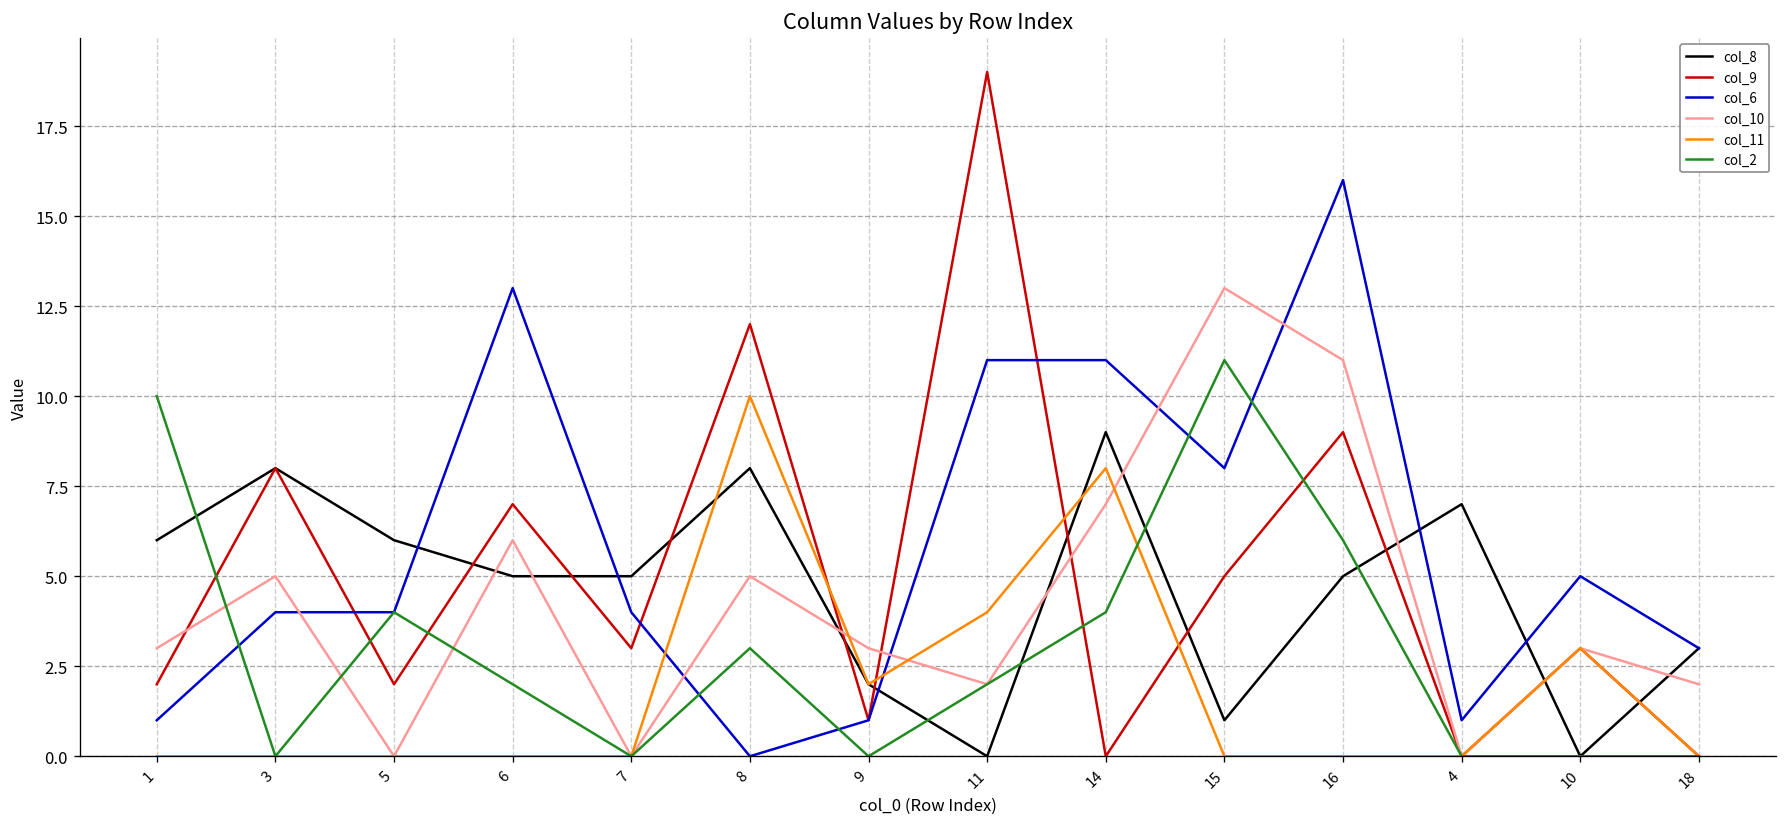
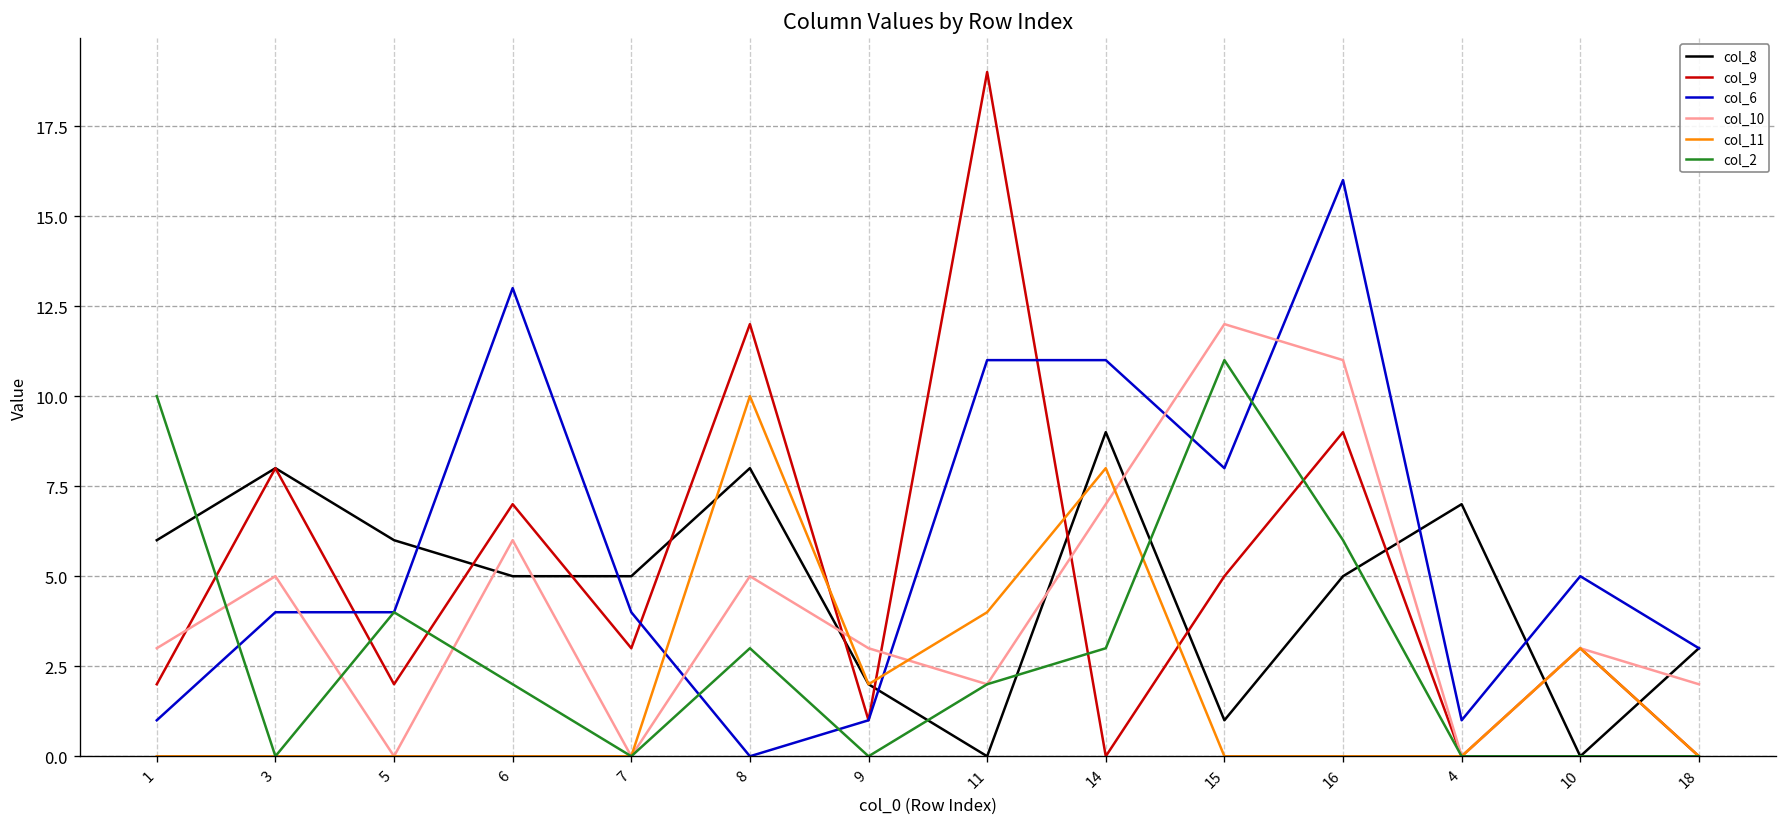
col_2, 14: 4 -> 3
col_10, 15: 13 -> 12
